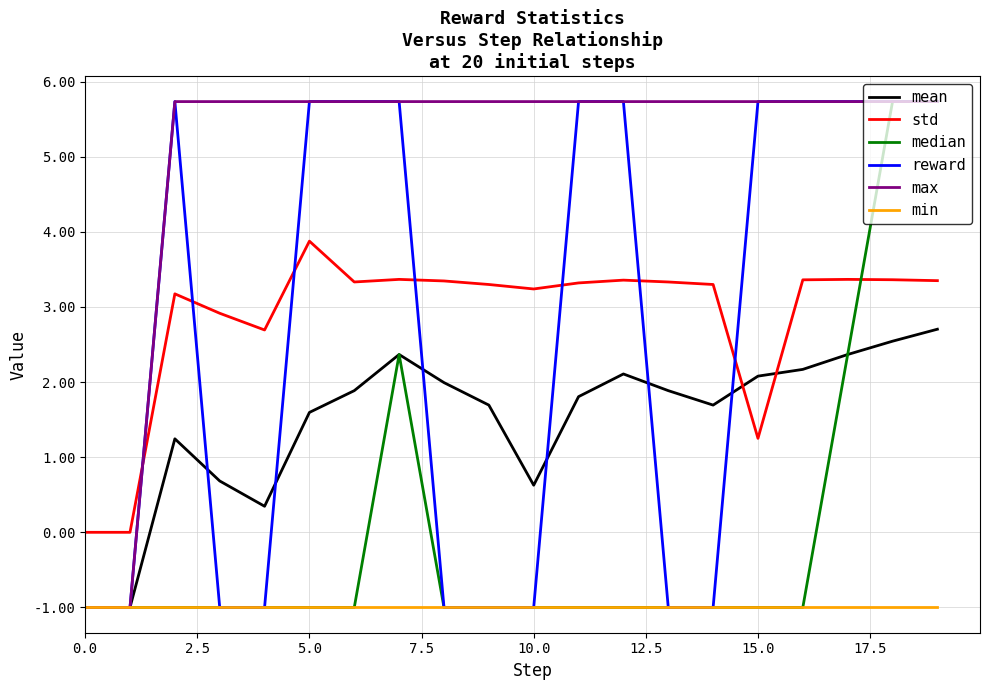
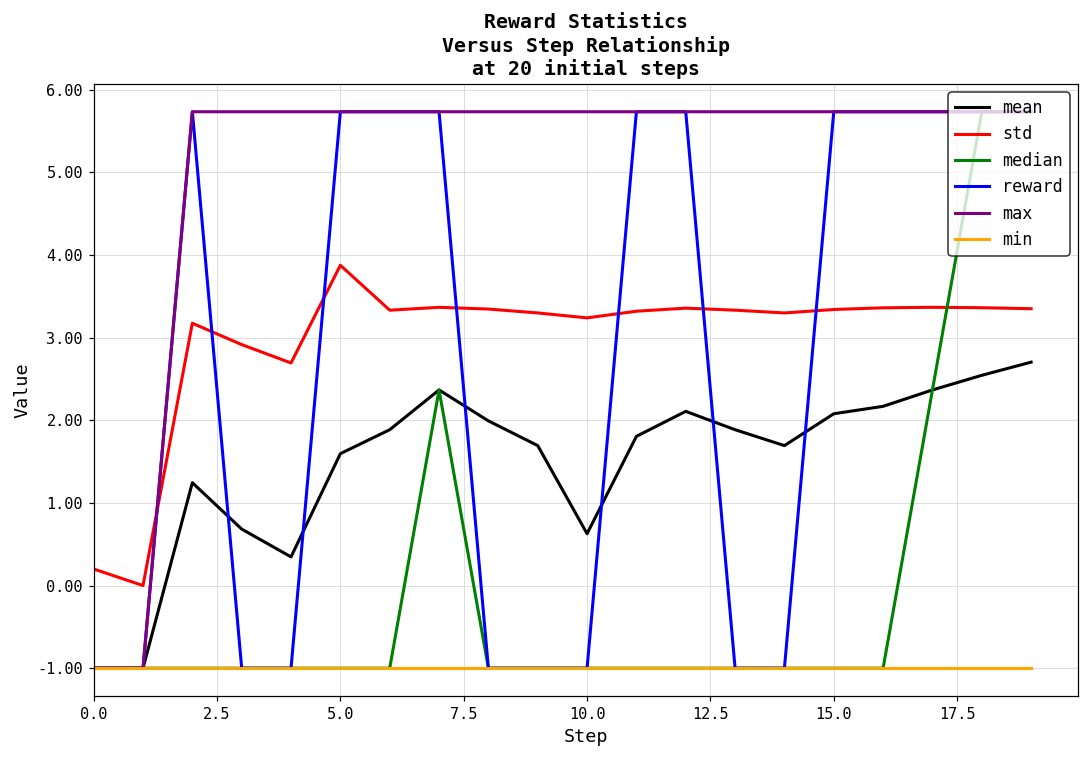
std, 0.0: 0.0 -> 0.2
std, 15.0: 1.3 -> 3.3
